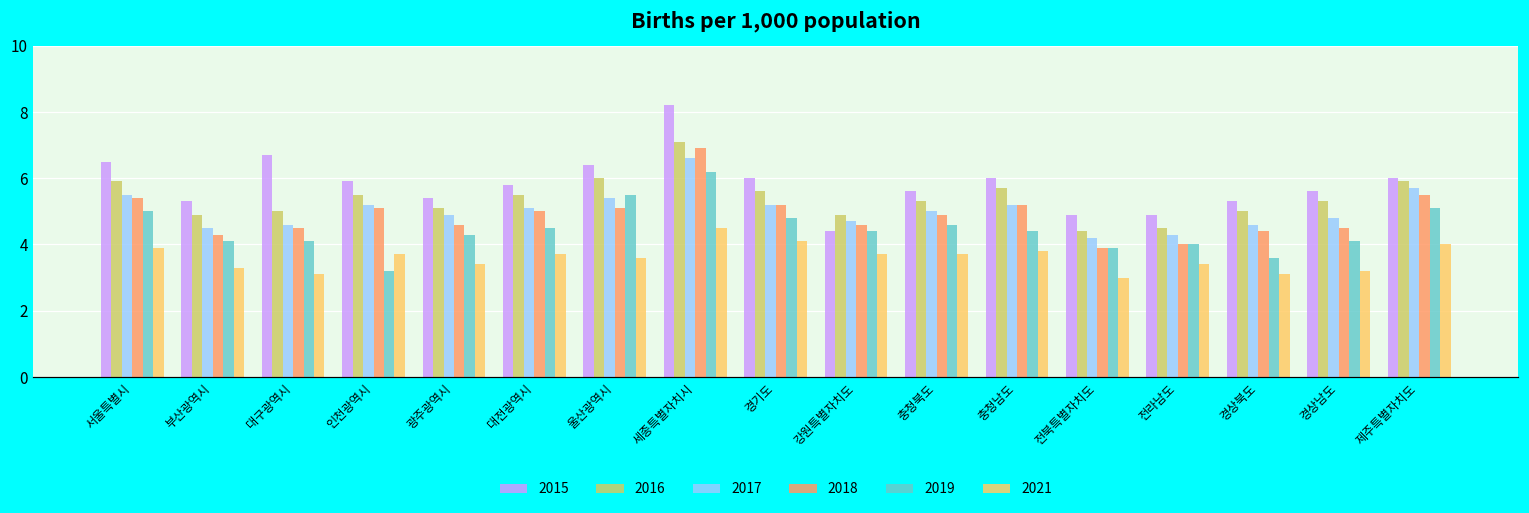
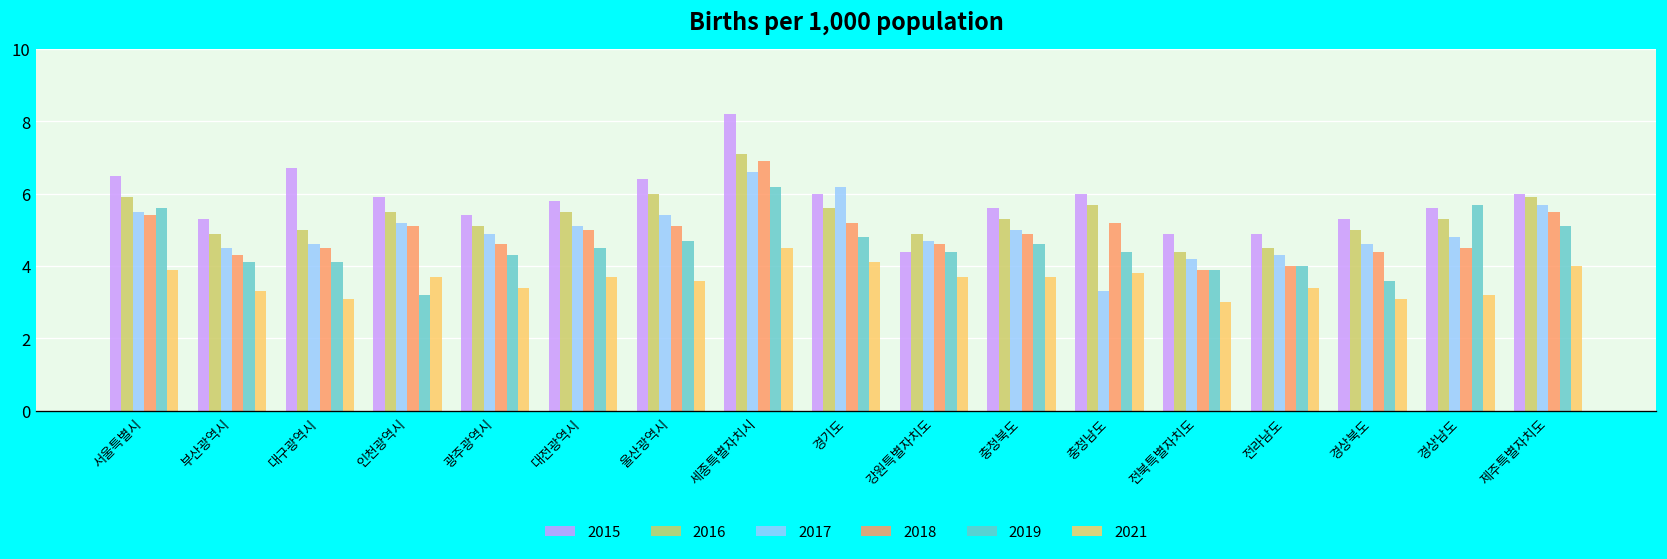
2019, 서울특별시: 5.0 -> 5.6
2019, 울산광역시: 5.5 -> 4.7
2017, 경기도: 5.2 -> 6.2
2017, 충청남도: 5.2 -> 3.3
2019, 경상남도: 4.1 -> 5.7
